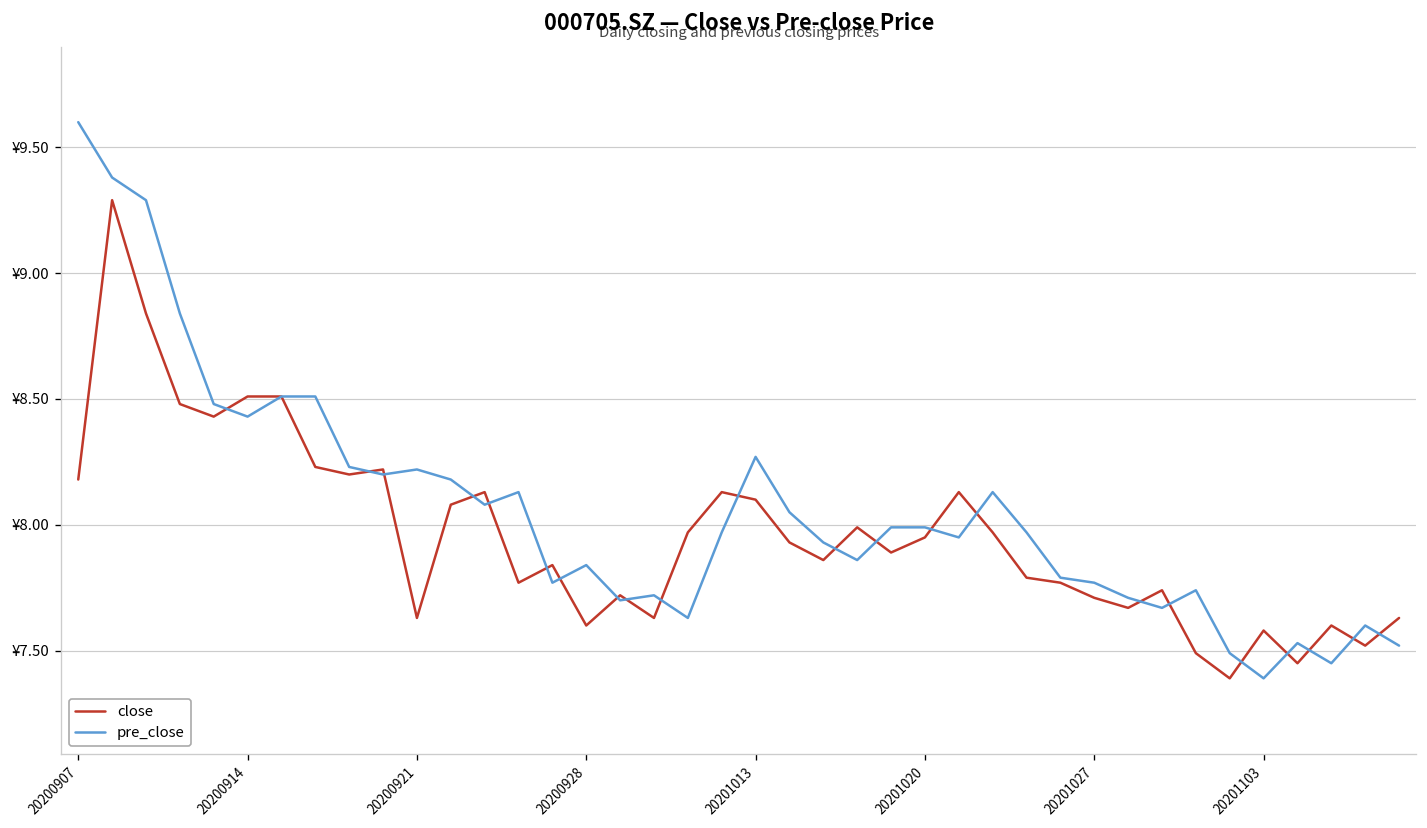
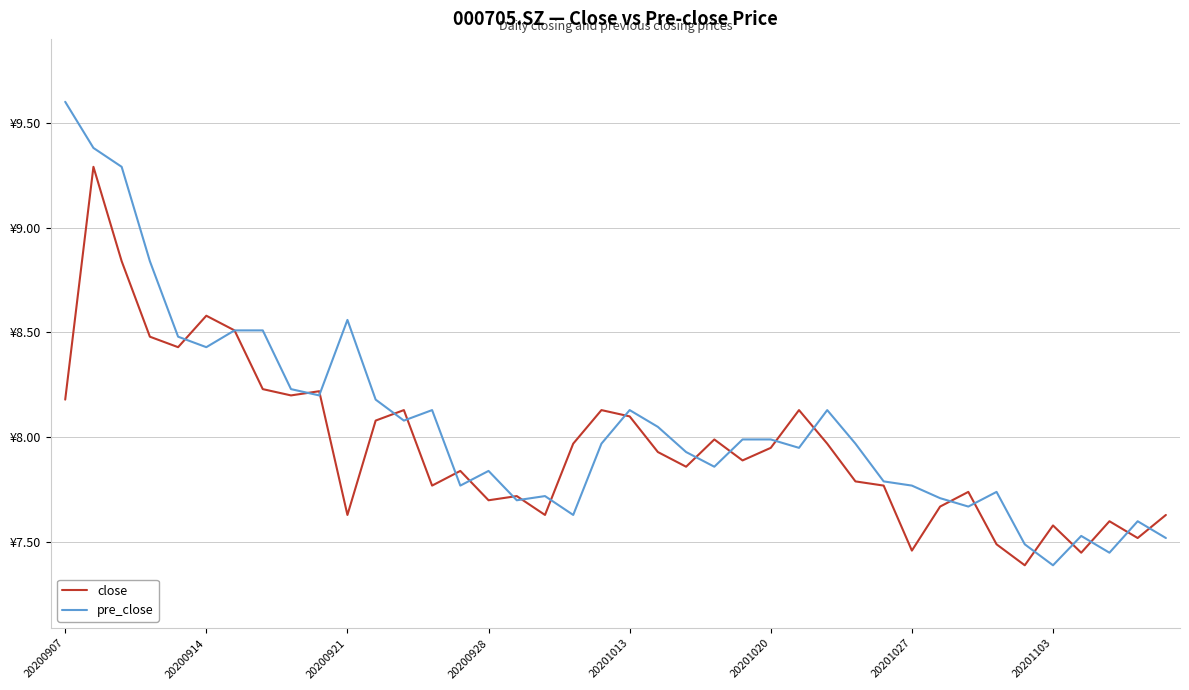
close, 20200914: ¥8.51 -> ¥8.58
pre_close, 20200921: ¥8.22 -> ¥8.56
close, 20200928: ¥7.6 -> ¥7.7
pre_close, 20201013: ¥8.27 -> ¥8.13
close, 20201027: ¥7.71 -> ¥7.46
